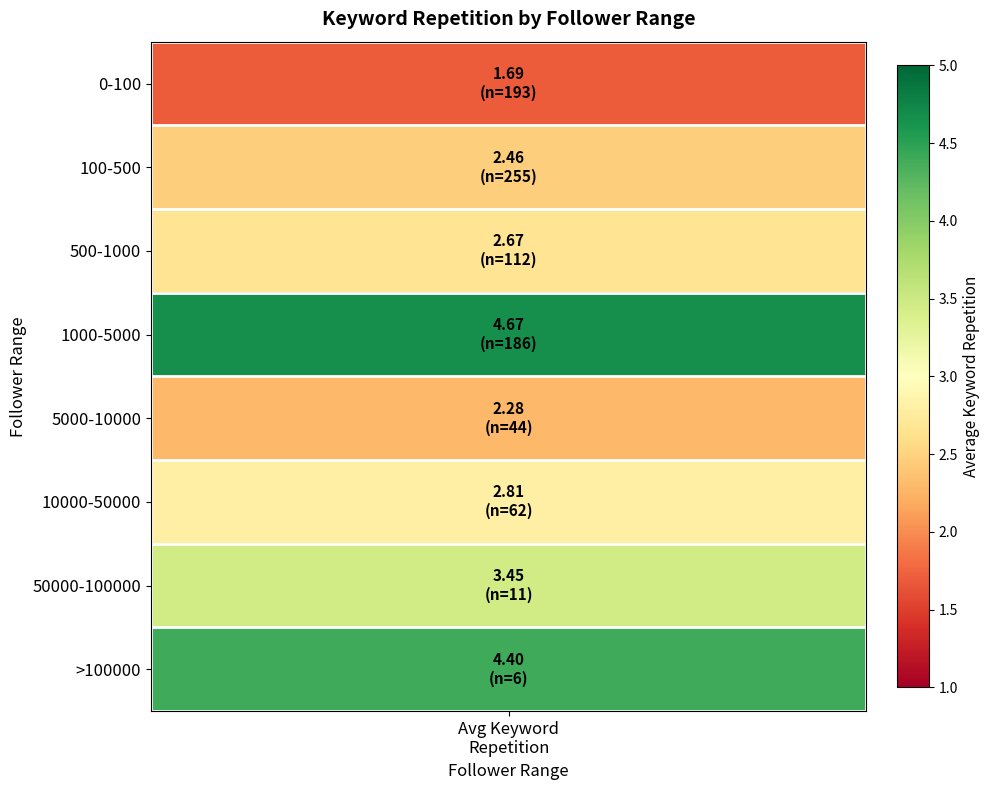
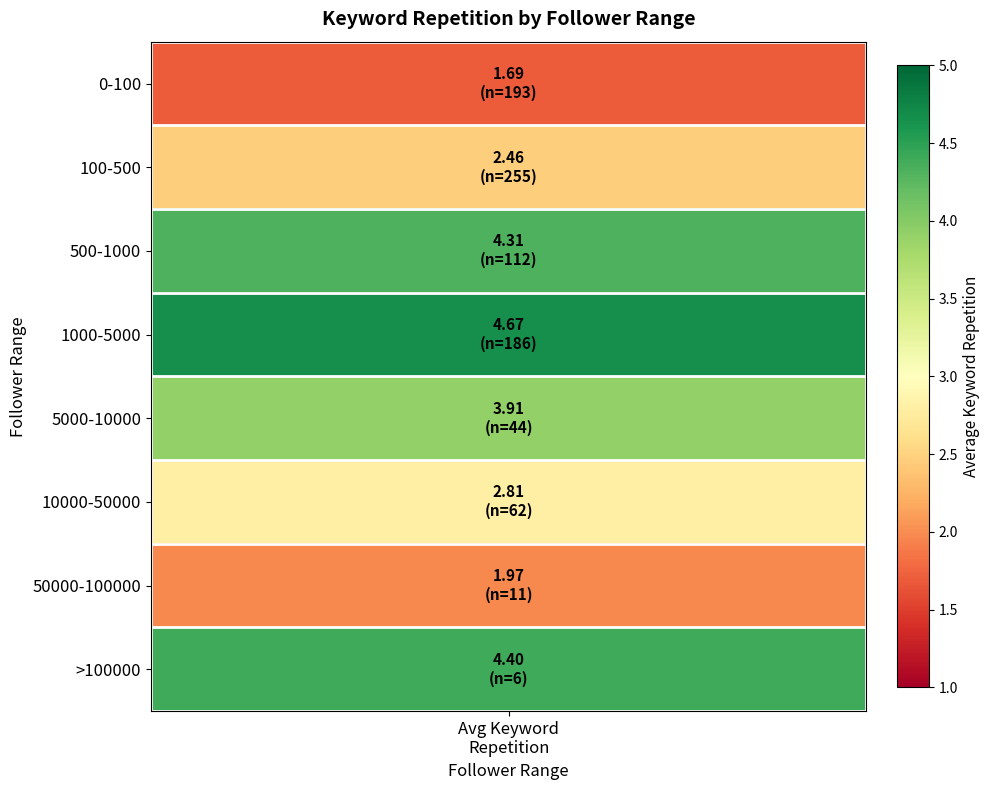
500-1000, Avg Keyword Repetition: 2.67 -> 4.31
5000-10000, Avg Keyword Repetition: 2.28 -> 3.91
50000-100000, Avg Keyword Repetition: 3.45 -> 1.97
